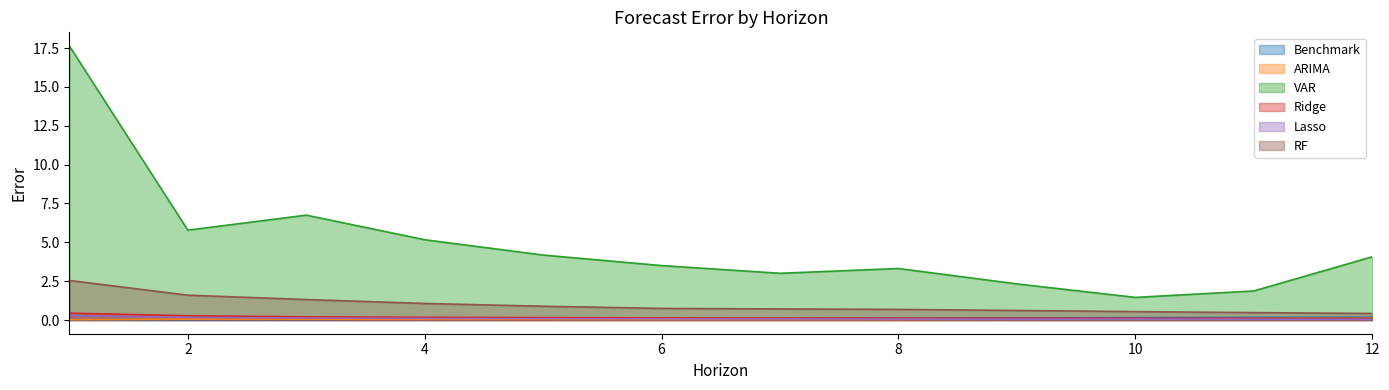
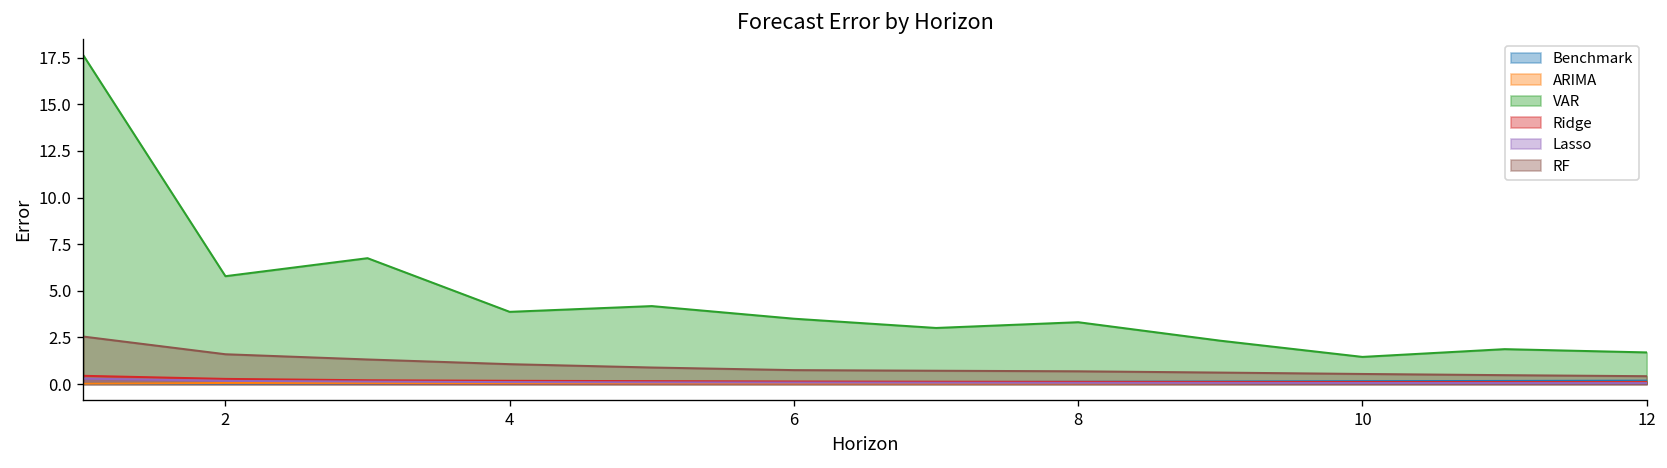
VAR, 4: 5.2 -> 3.9
VAR, 12: 4.1 -> 1.7
